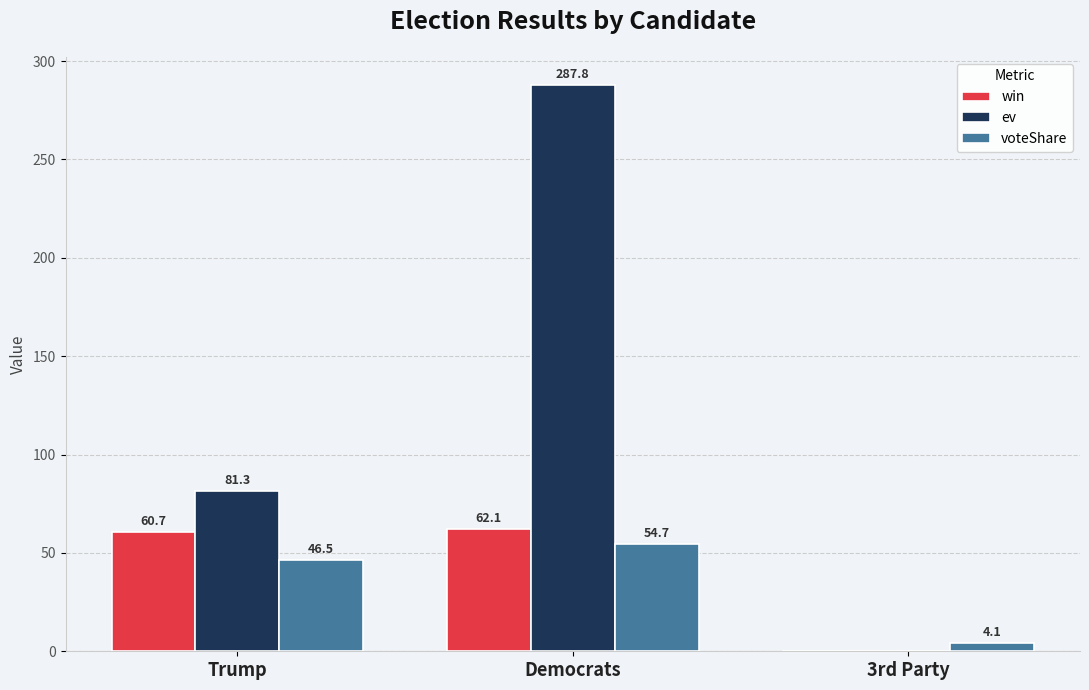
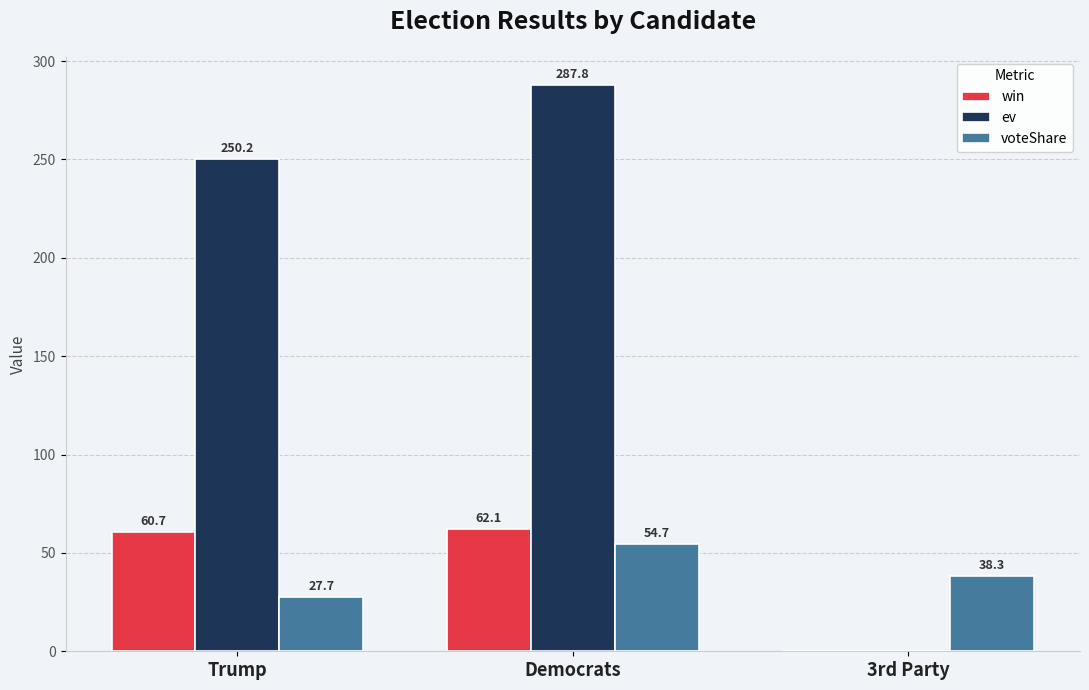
ev, Trump: 81.3 -> 250.2
voteShare, Trump: 46.5 -> 27.7
voteShare, 3rd Party: 4.1 -> 38.3
